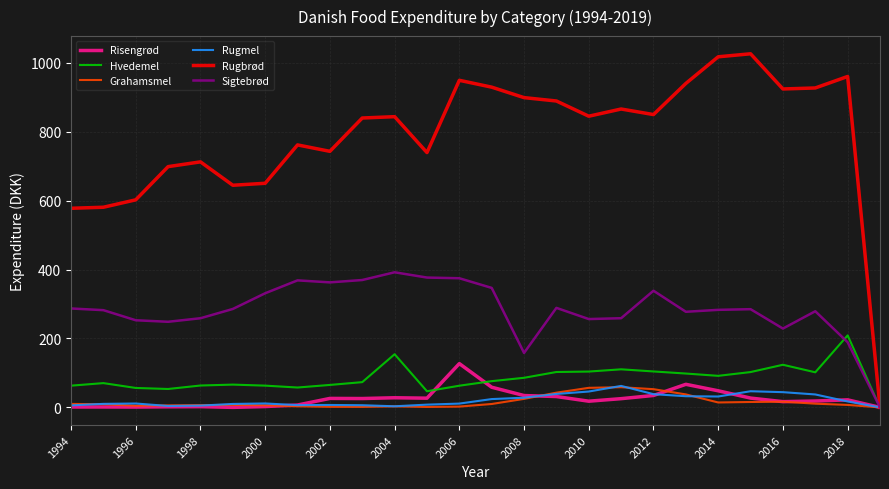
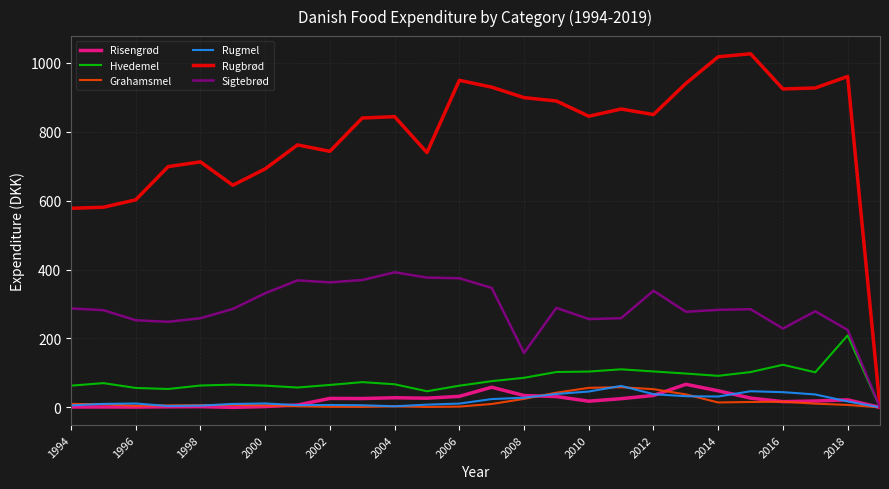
Rugbrød, 2000: 650 -> 690
Hvedemel, 2004: 150 -> 70
Risengrød, 2006: 130 -> 30
Sigtebrød, 2018: 190 -> 220
